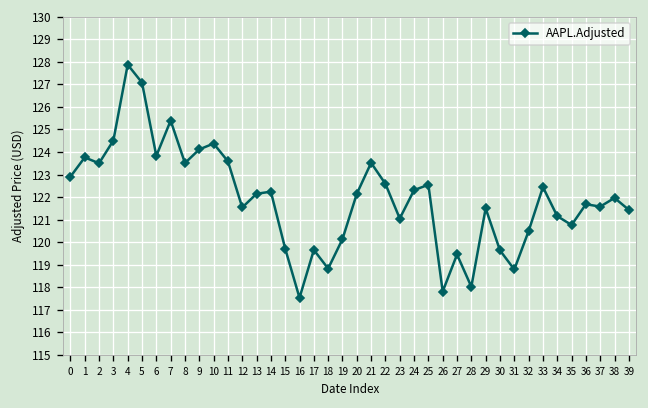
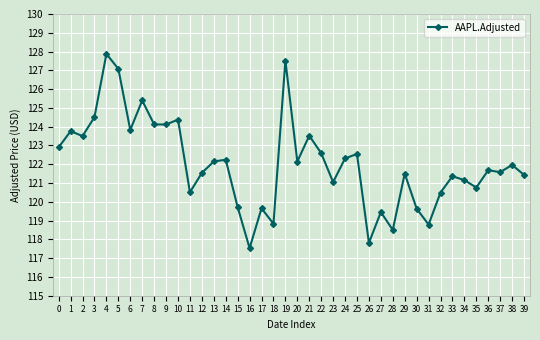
8: 123.5 -> 124.1
11: 123.6 -> 120.5
19: 120.1 -> 127.5
28: 118.0 -> 118.5
33: 122.4 -> 121.4
